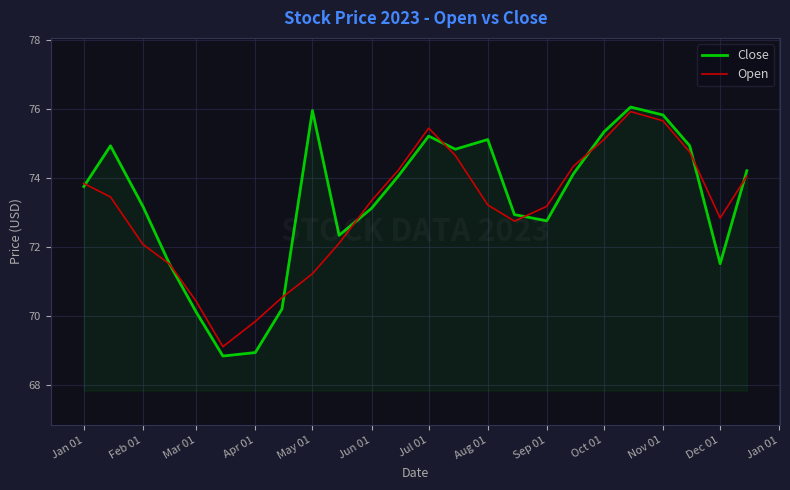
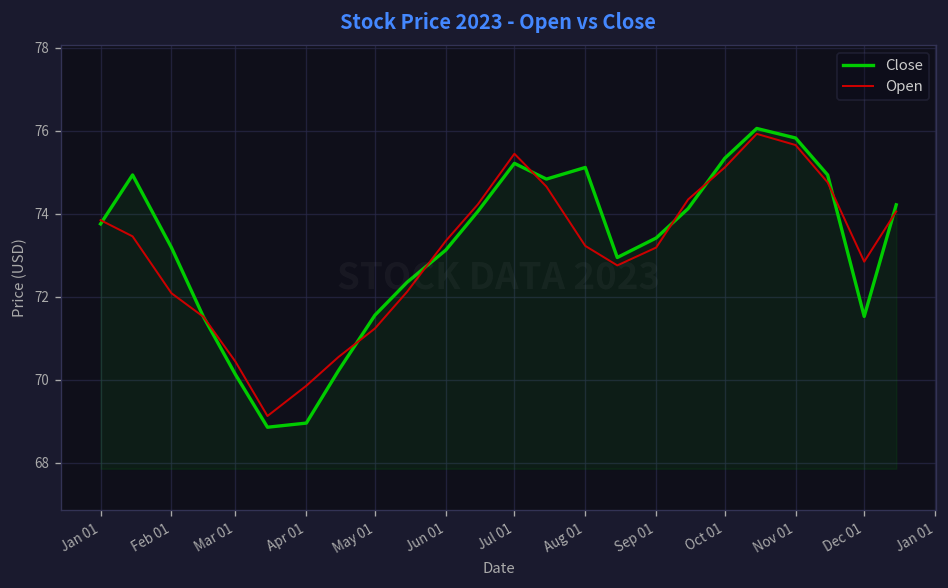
Close, May 01: 76.0 -> 71.6
Close, Sep 01: 72.8 -> 73.4
